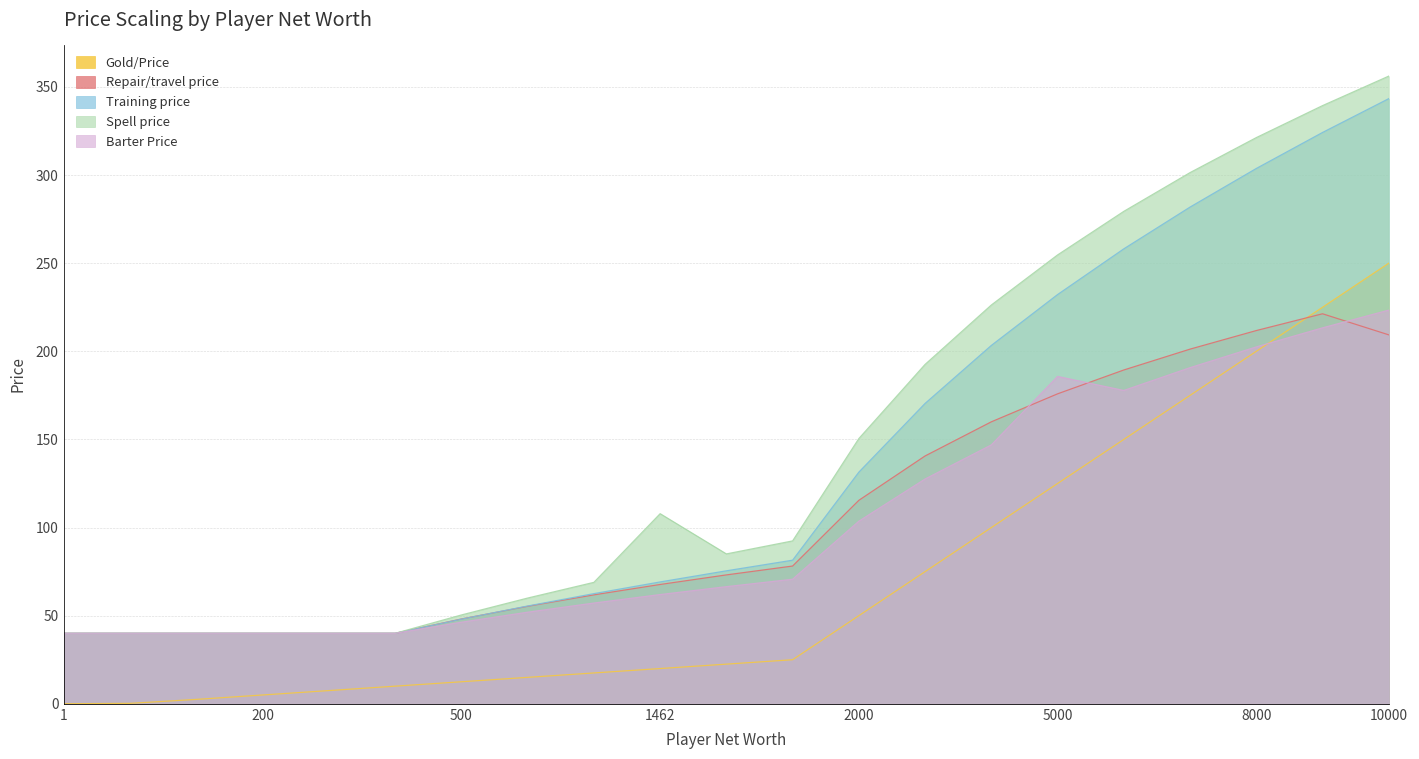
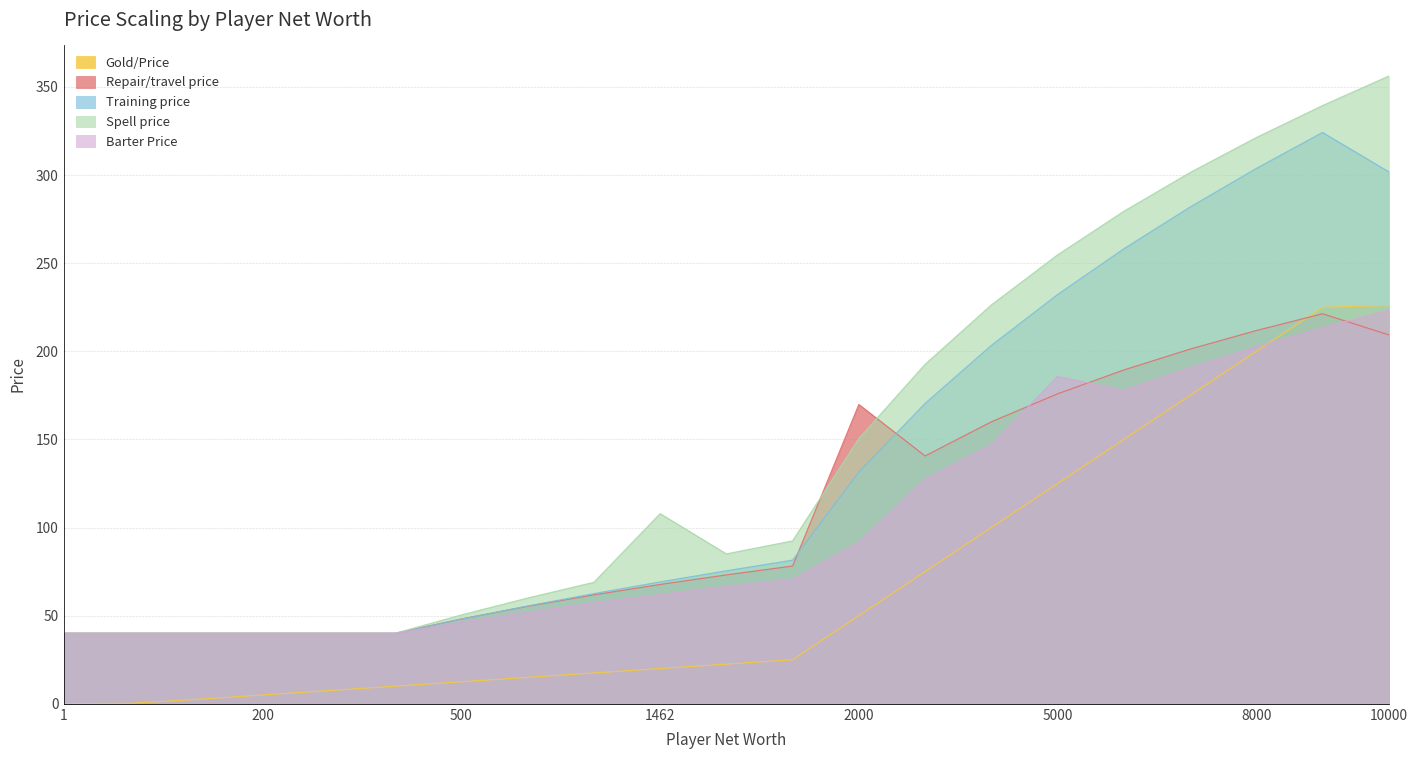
Repair/travel price, 2000: 115 -> 170
Barter Price, 2000: 104 -> 92
Gold/Price, 10000: 250 -> 226
Training price, 10000: 343 -> 302
